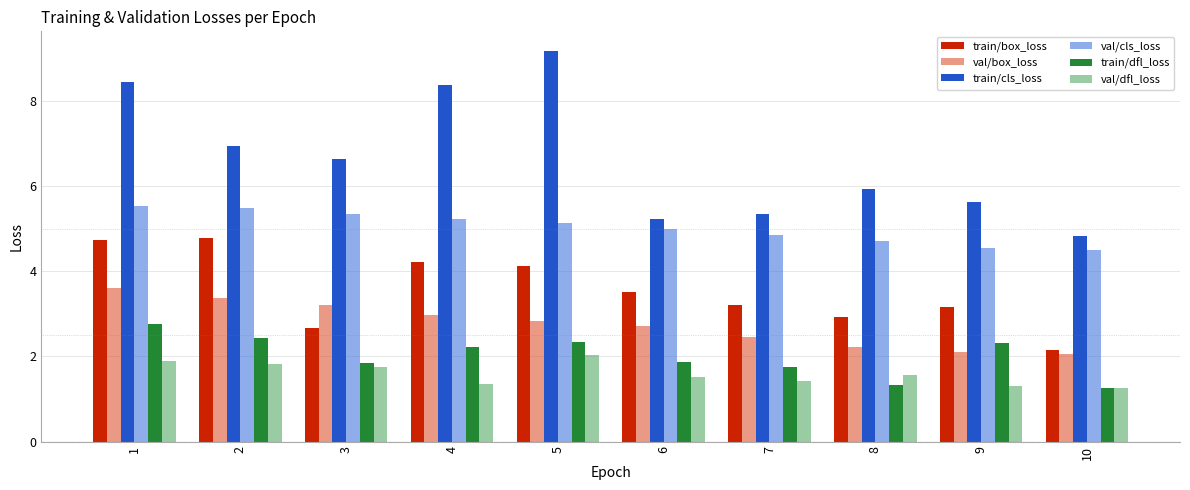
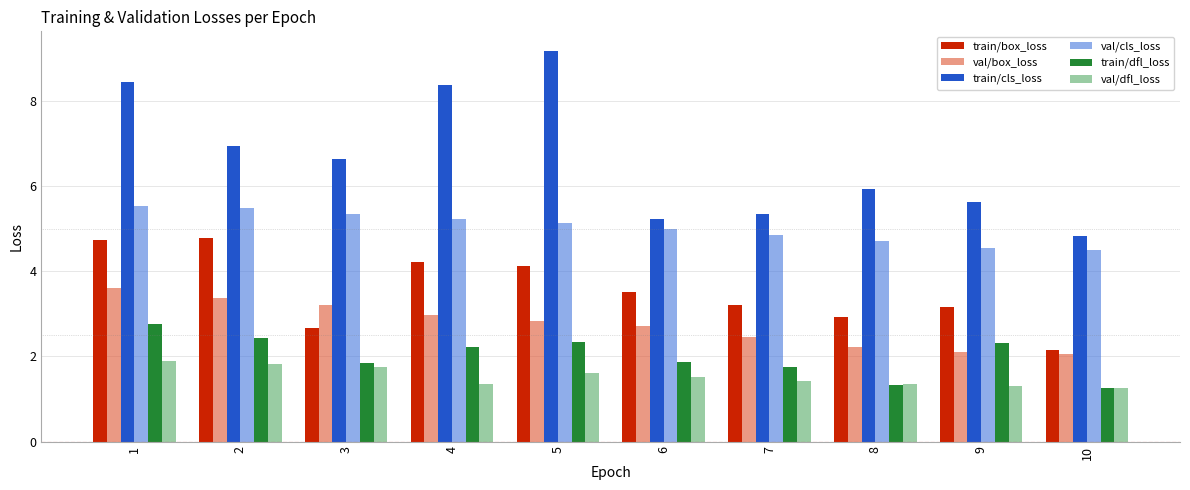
val/dfl_loss, 5: 2.0 -> 1.6
val/dfl_loss, 8: 1.6 -> 1.4
